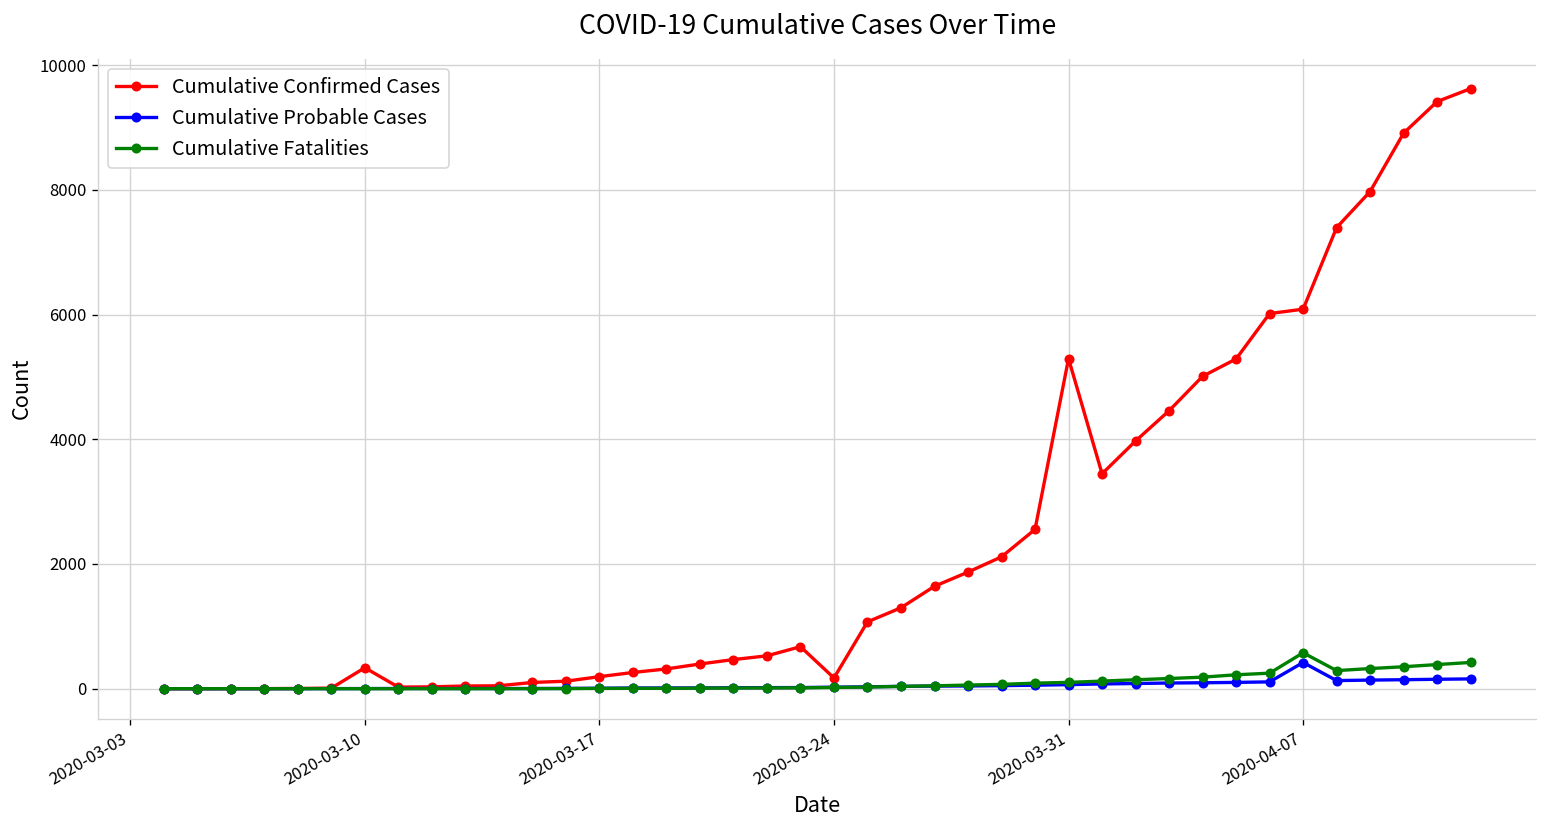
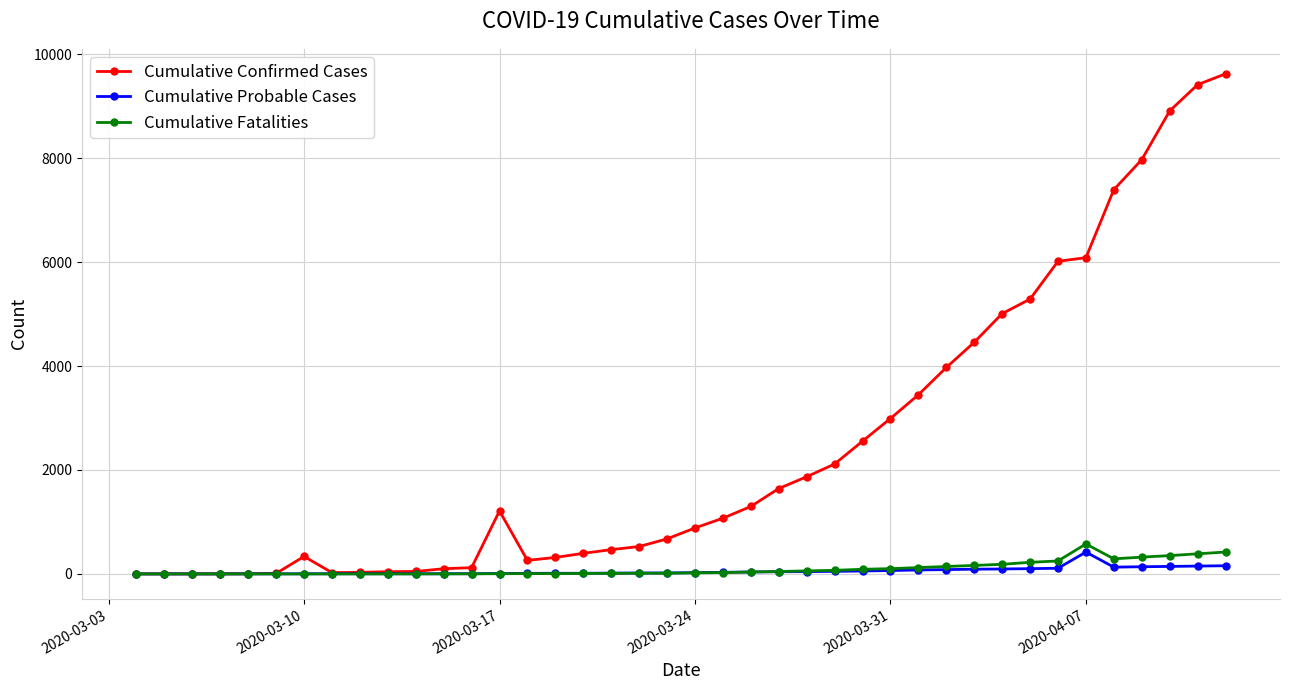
Cumulative Confirmed Cases, 2020-03-17: 200 -> 1200
Cumulative Confirmed Cases, 2020-03-24: 200 -> 900
Cumulative Confirmed Cases, 2020-03-31: 5300 -> 3000
